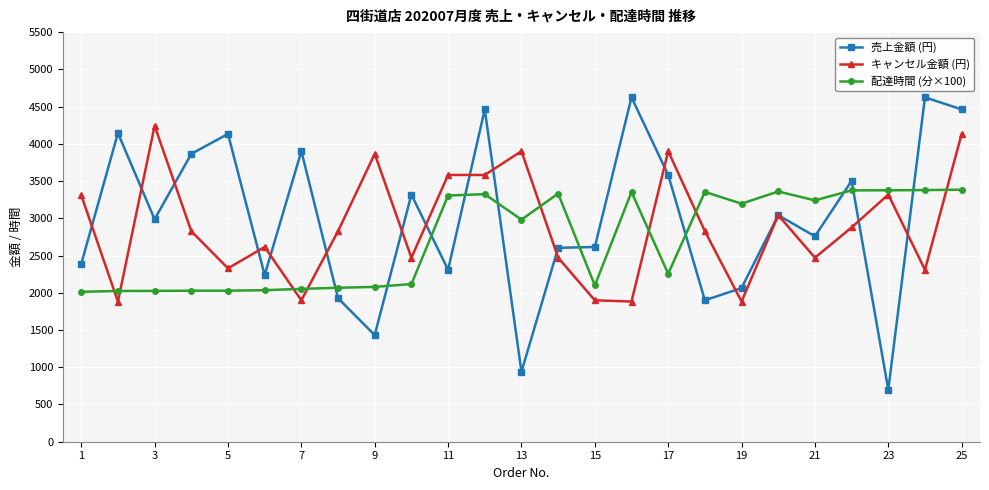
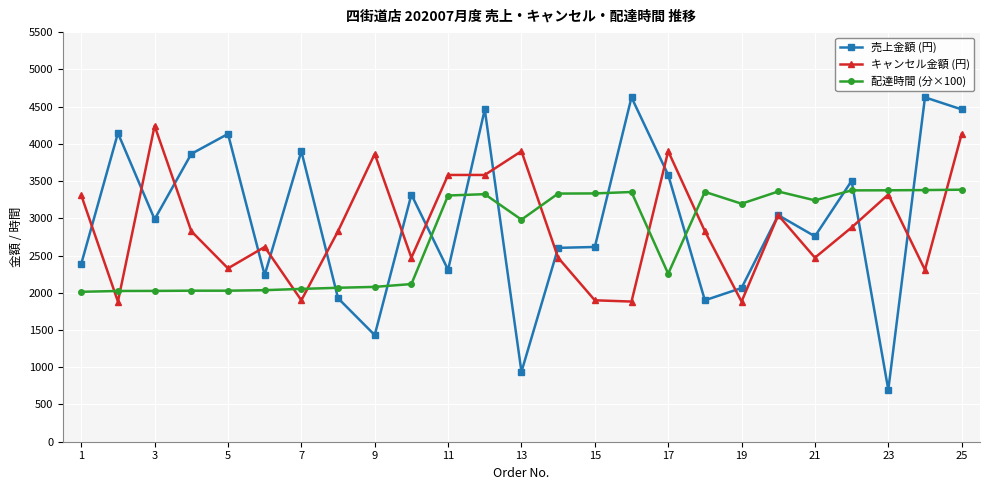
配達時間 (分×100), 15: 2100 -> 3300
